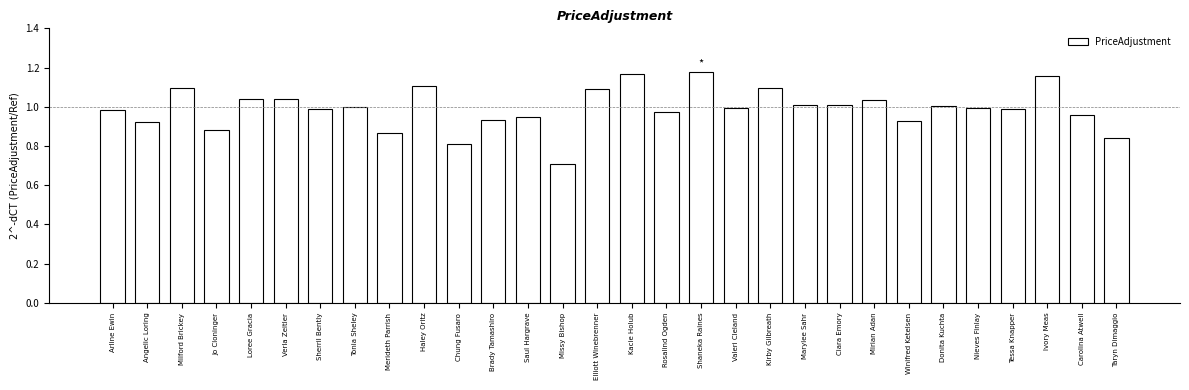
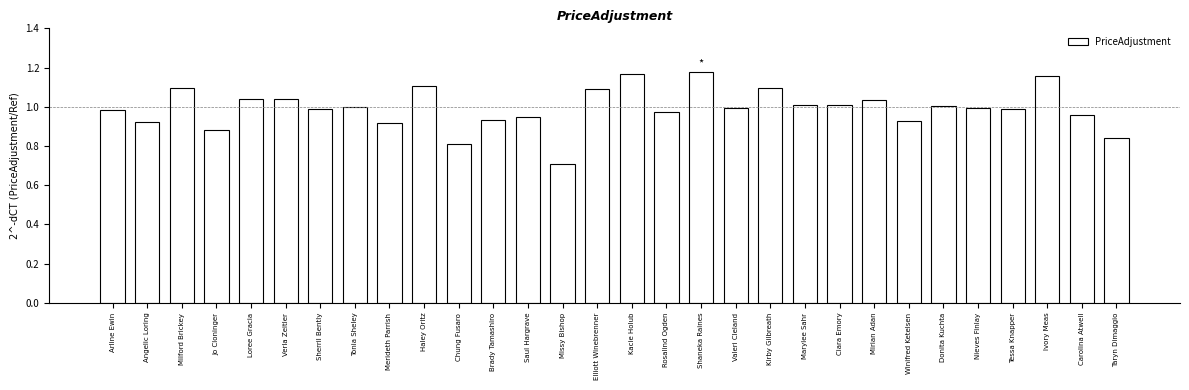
Merideth Parrish: 0.86 -> 0.92
